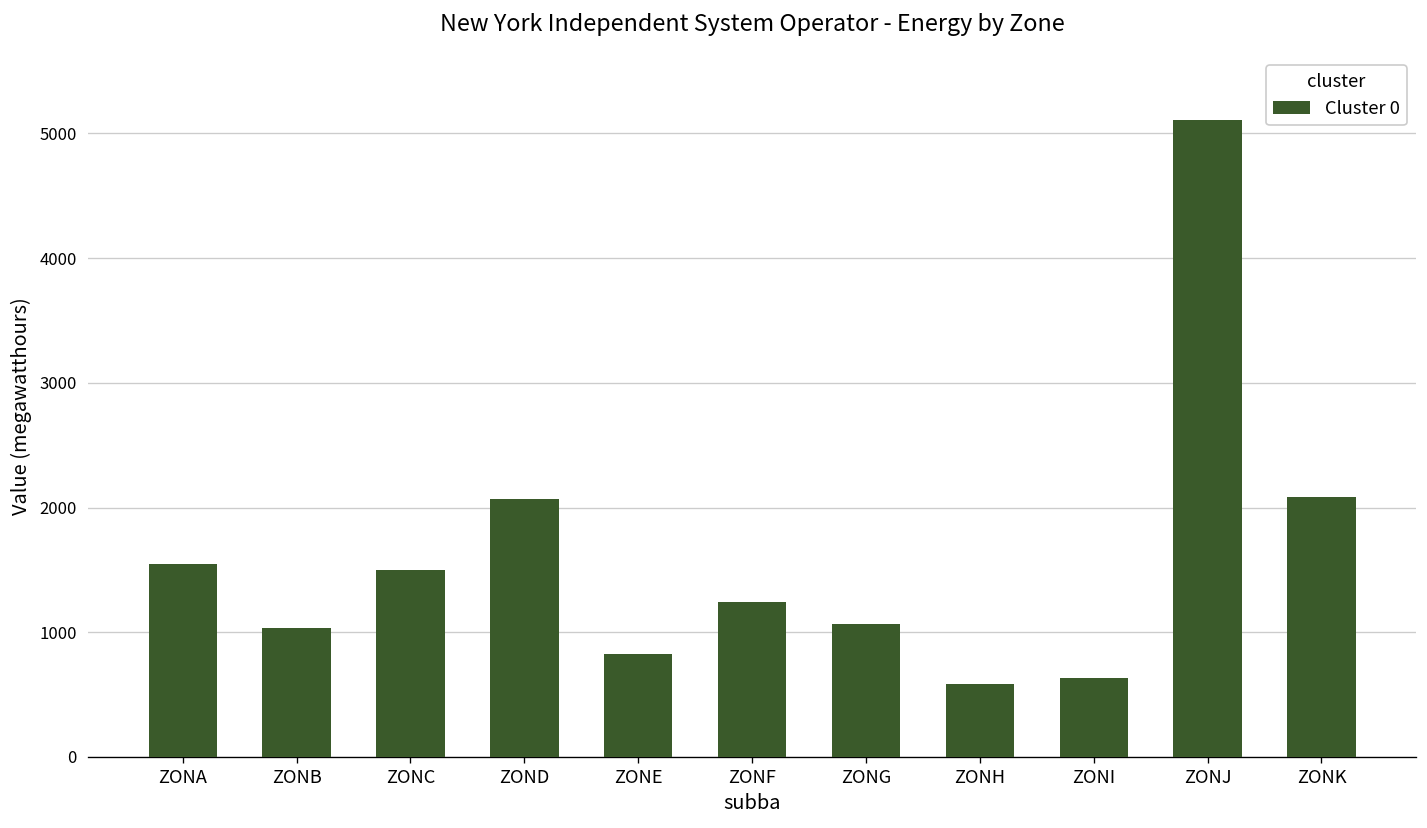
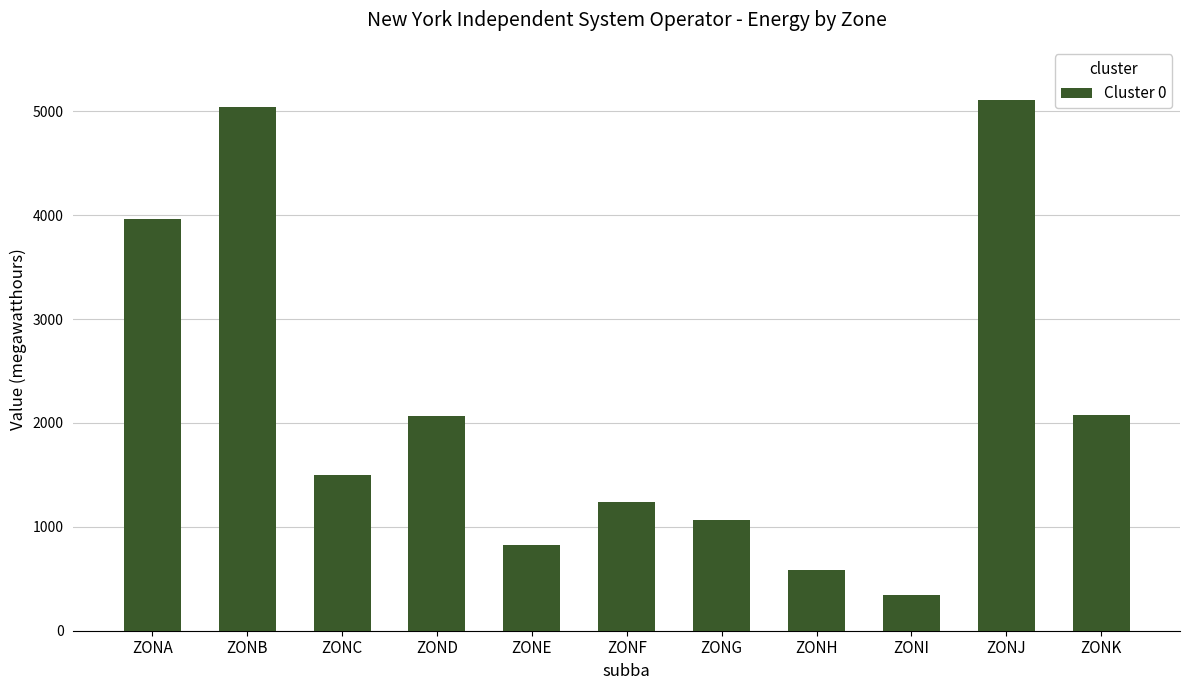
ZONA: 1550 -> 3960
ZONB: 1040 -> 5040
ZONI: 630 -> 350
